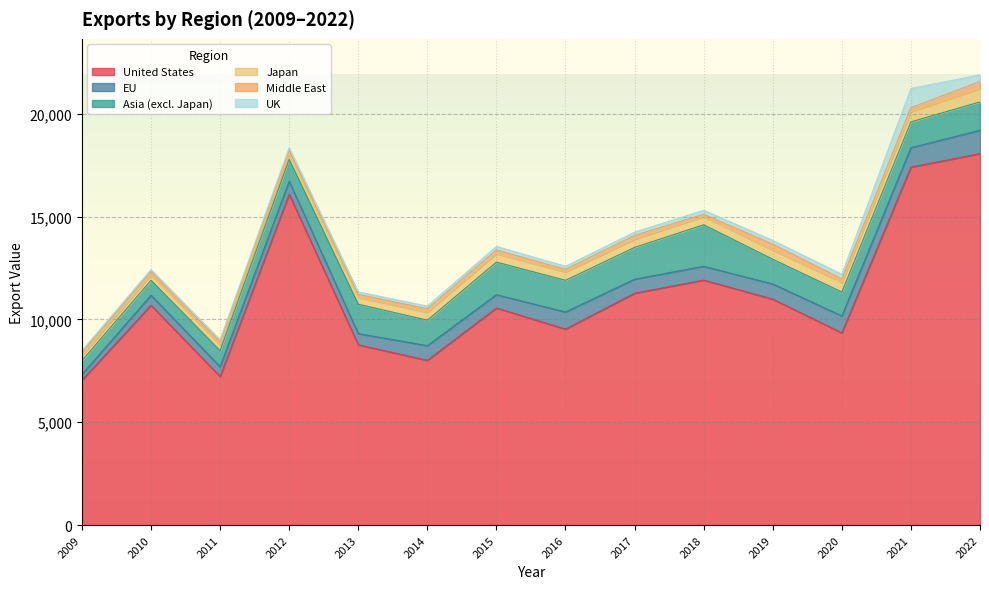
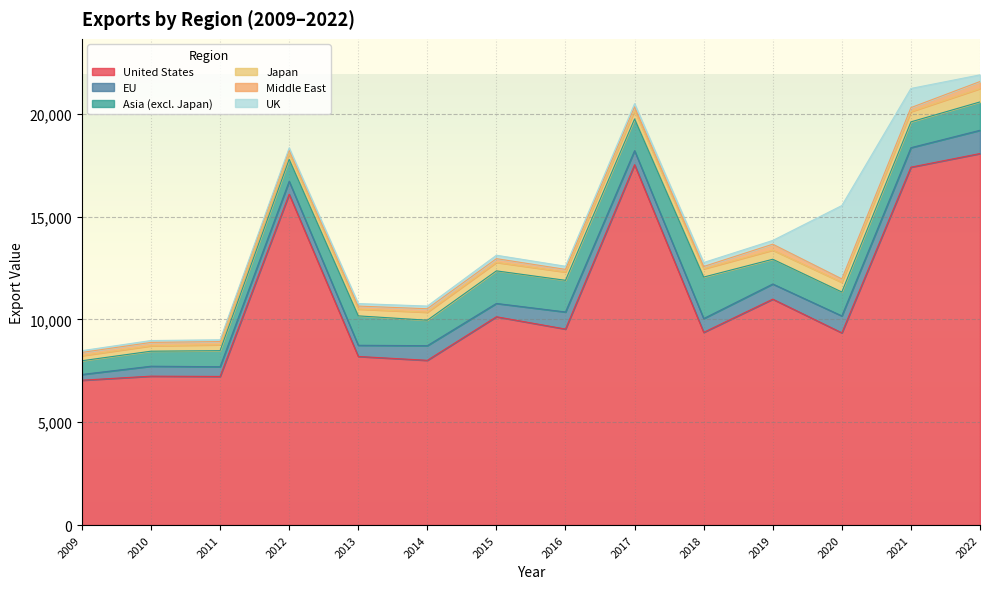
United States, 2010: 10,700 -> 7,200
United States, 2013: 8,800 -> 8,200
United States, 2015: 10,600 -> 10,100
United States, 2017: 11,300 -> 17,500
United States, 2018: 11,900 -> 9,400
UK, 2020: 200 -> 3,600
